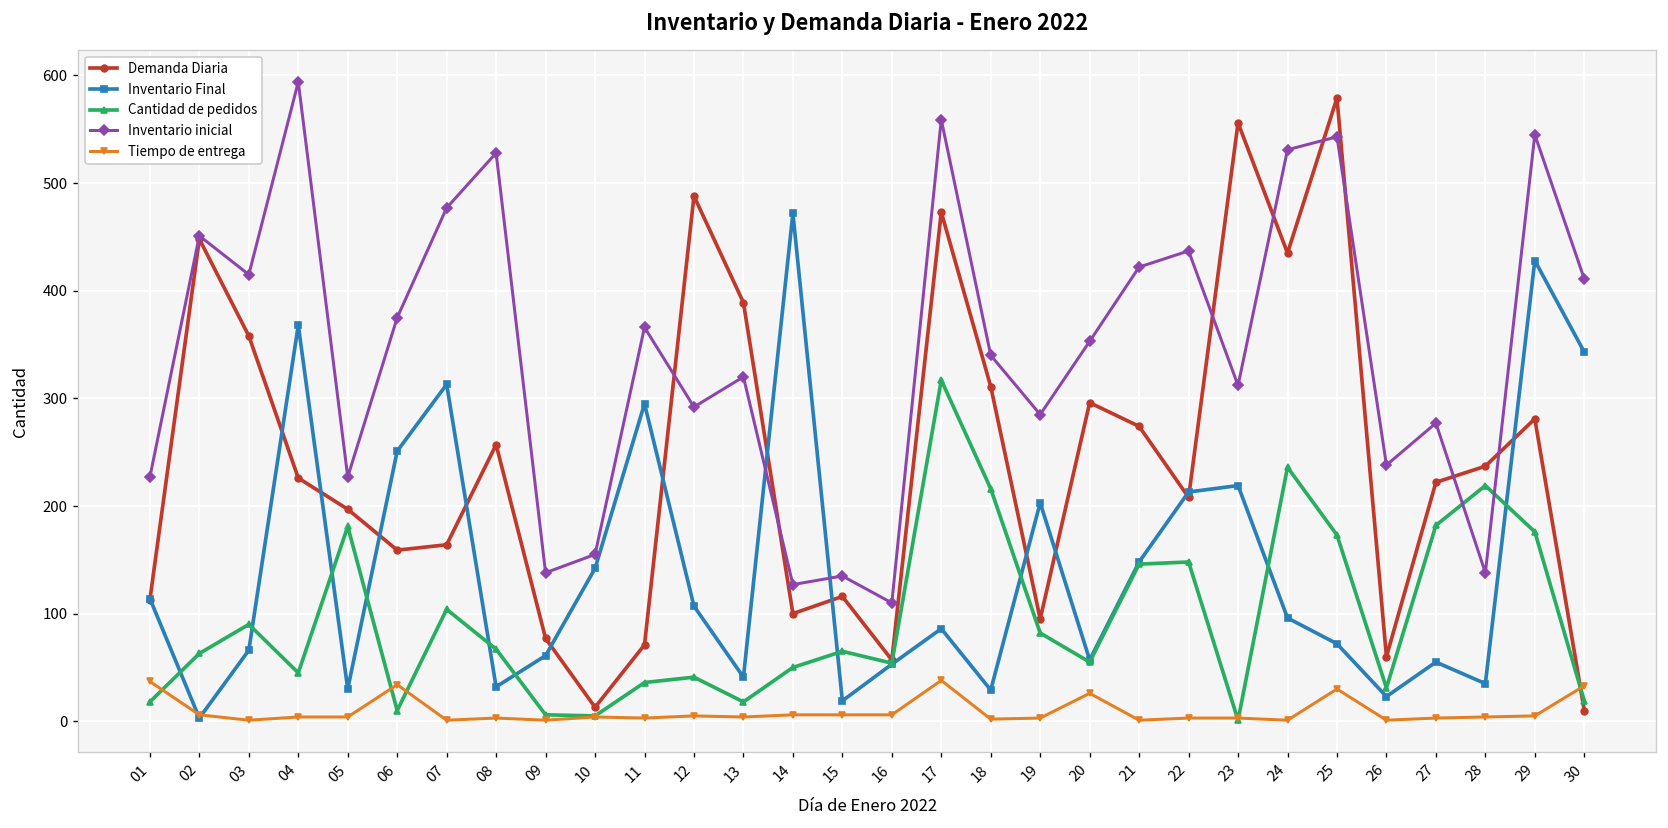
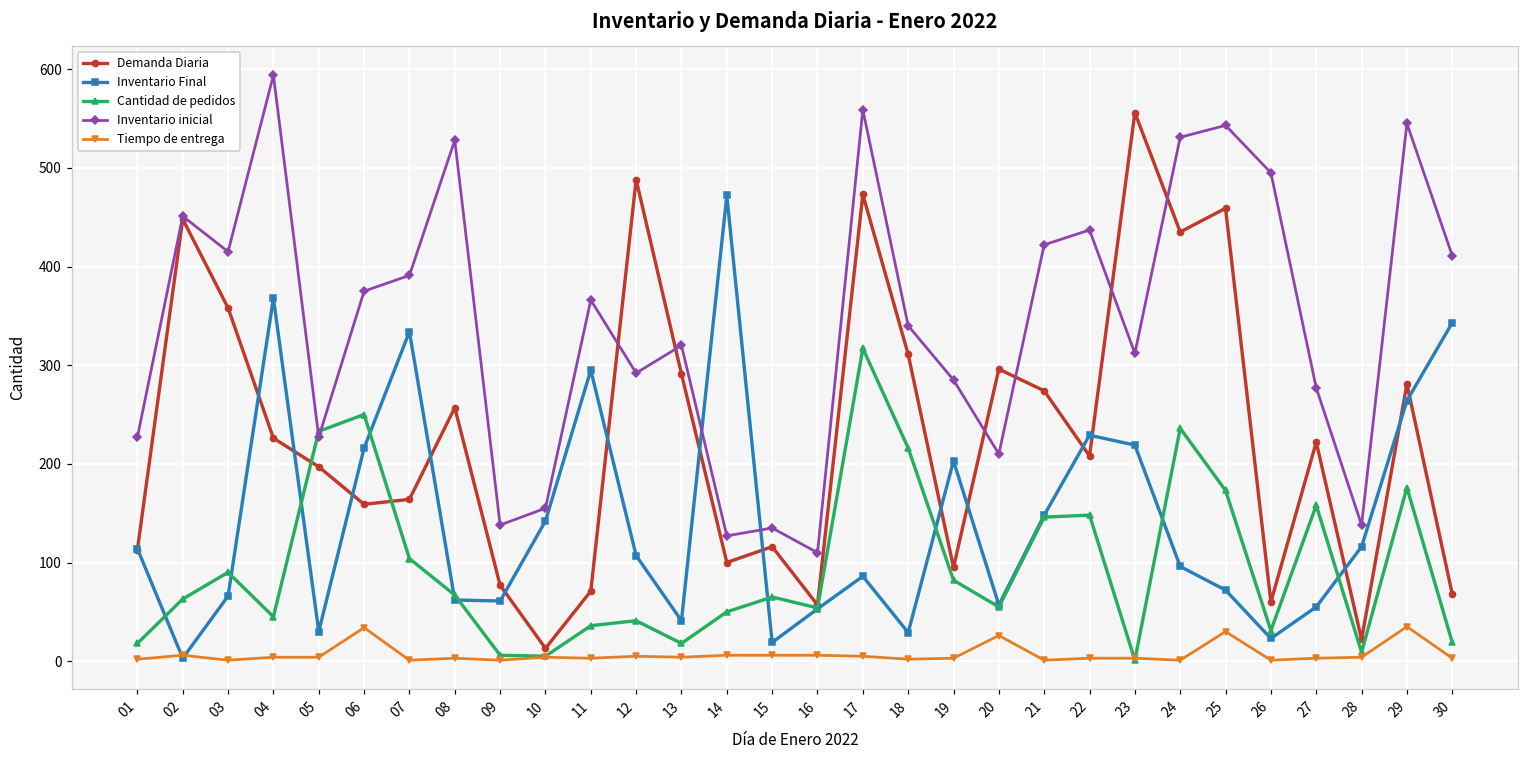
Tiempo de entrega, 01: 40 -> 0
Cantidad de pedidos, 05: 180 -> 230
Inventario Final, 06: 250 -> 220
Cantidad de pedidos, 06: 10 -> 250
Inventario Final, 07: 310 -> 330
Inventario inicial, 07: 480 -> 390
Inventario Final, 08: 30 -> 60
Demanda Diaria, 13: 390 -> 290
Tiempo de entrega, 17: 40 -> 10
Inventario inicial, 20: 350 -> 210
Inventario Final, 22: 210 -> 230
Demanda Diaria, 25: 580 -> 460
Inventario inicial, 26: 240 -> 500
Cantidad de pedidos, 27: 180 -> 160
Demanda Diaria, 28: 240 -> 20
Inventario Final, 28: 40 -> 120
Cantidad de pedidos, 28: 220 -> 10
Inventario Final, 29: 430 -> 260
Tiempo de entrega, 29: 10 -> 40
Demanda Diaria, 30: 10 -> 70
Tiempo de entrega, 30: 30 -> 0
